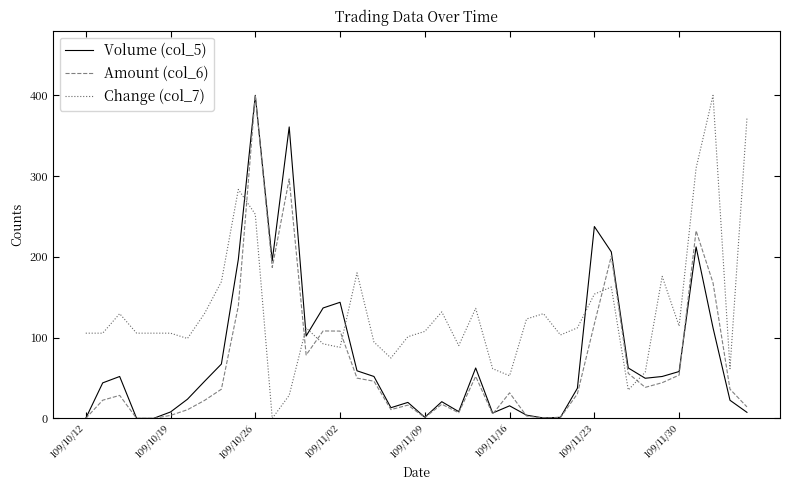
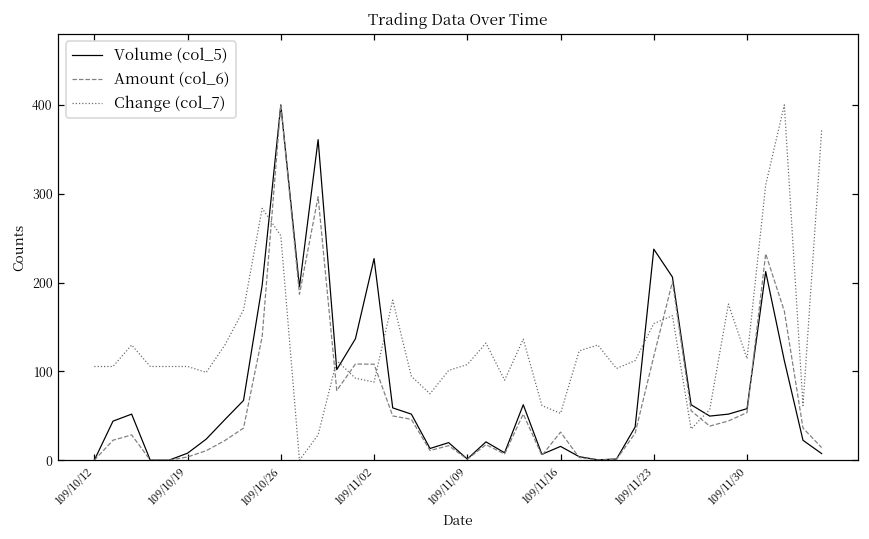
Volume (col_5), 109/11/02: 140 -> 230
